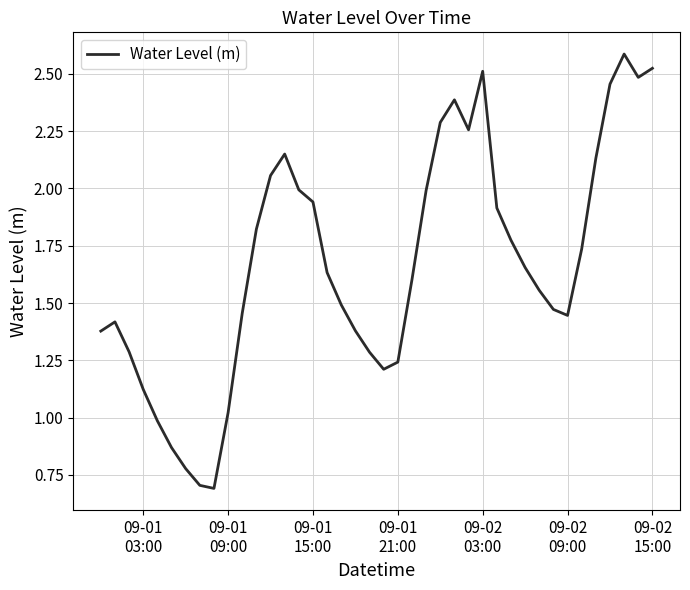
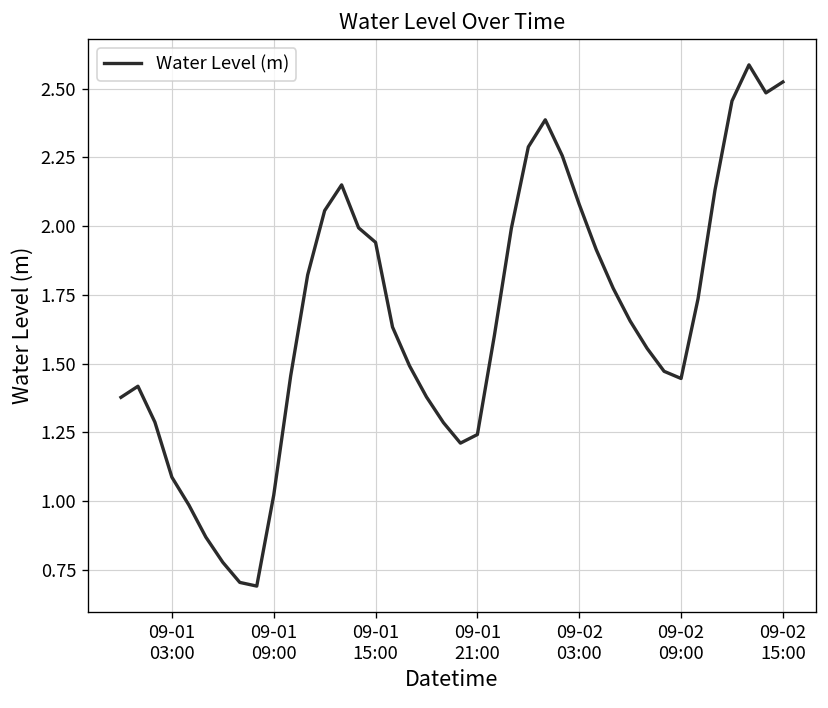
09-01 03:00: 1.12 -> 1.09
09-02 03:00: 2.51 -> 2.08
